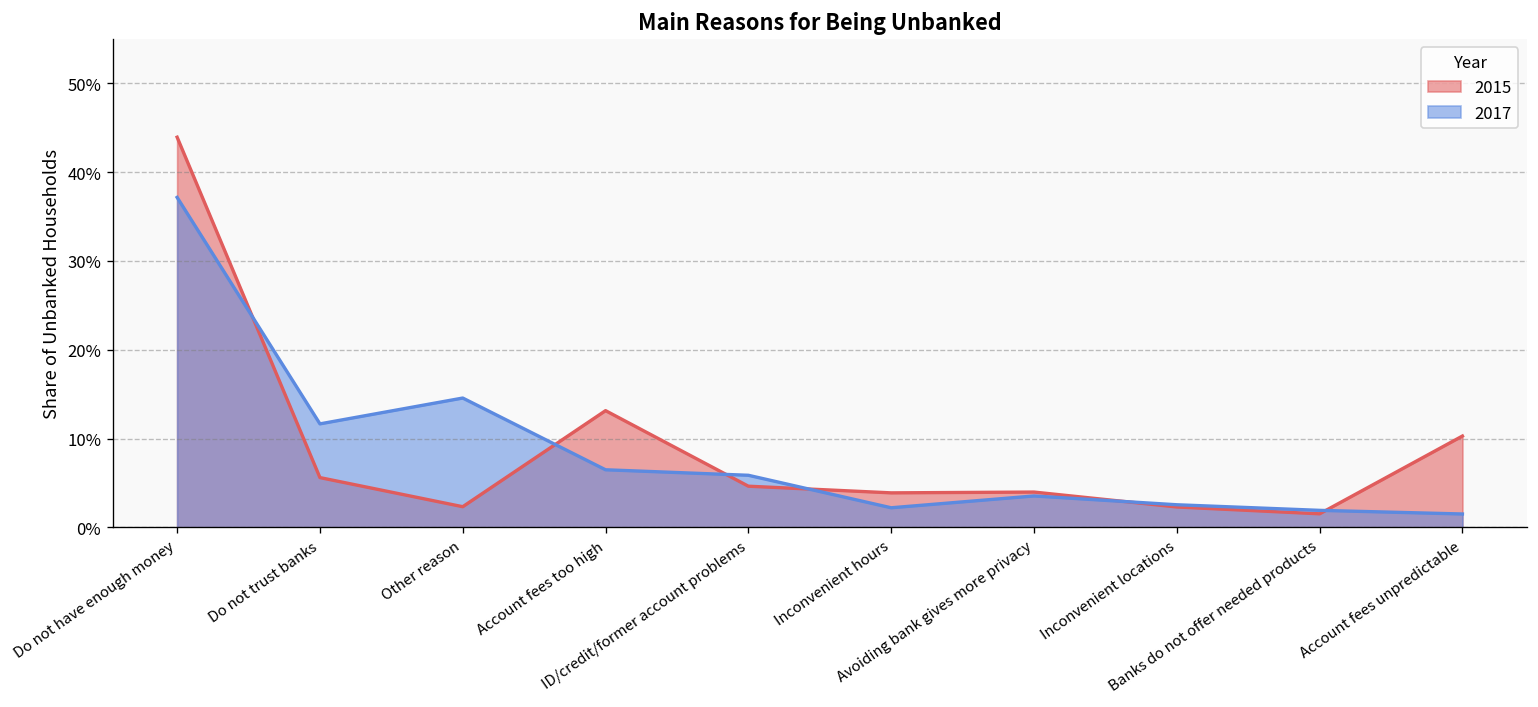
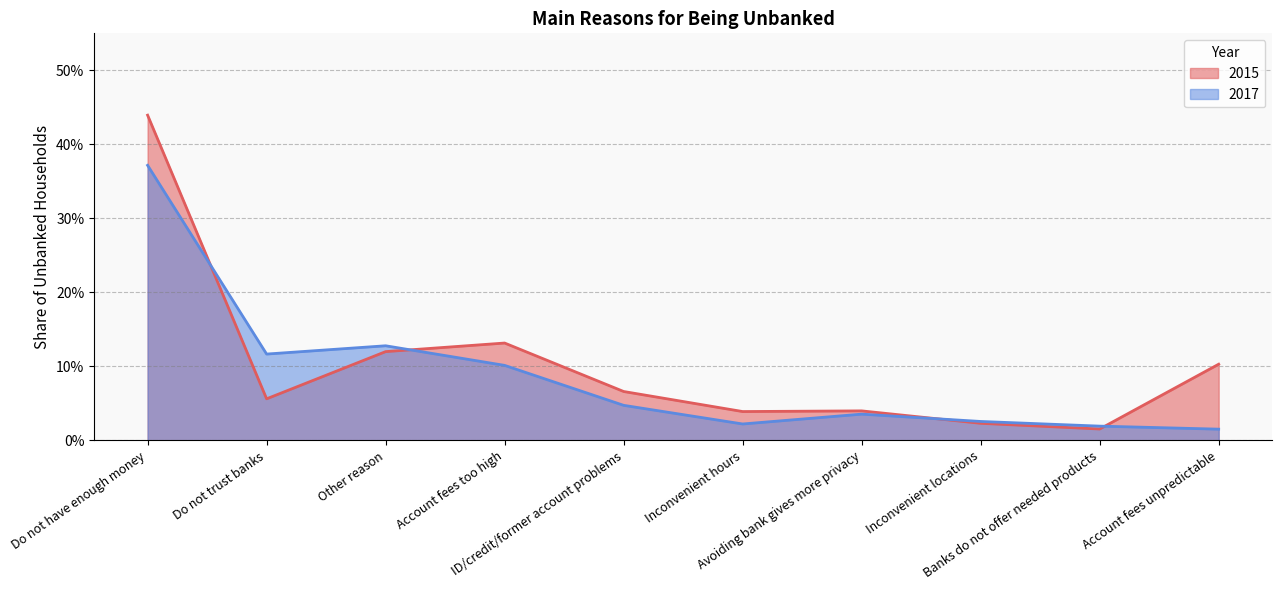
2015, Other reason: 2% -> 12%
2017, Other reason: 15% -> 13%
2017, Account fees too high: 6% -> 10%
2015, ID/credit/former account problems: 5% -> 7%
2017, ID/credit/former account problems: 6% -> 5%
